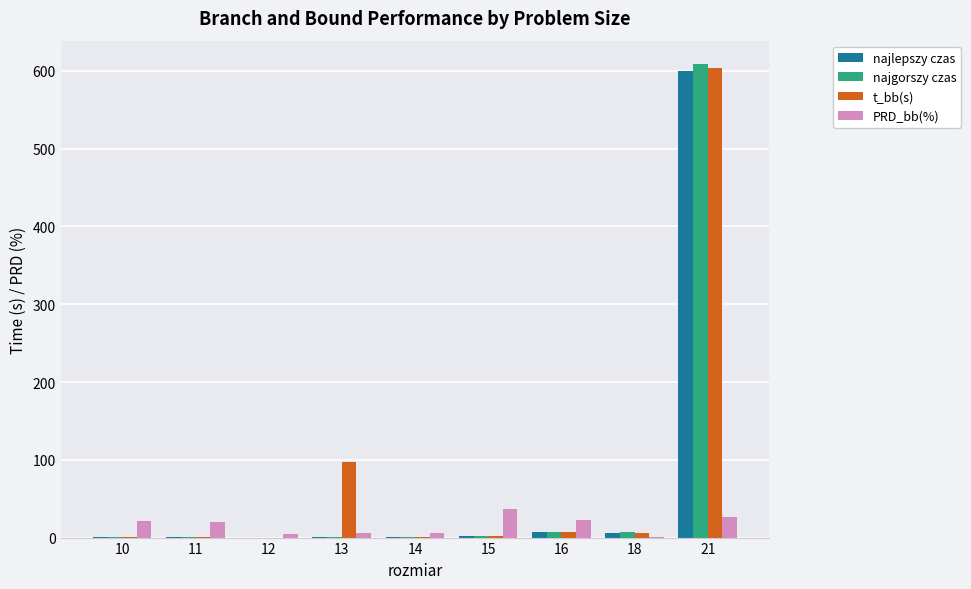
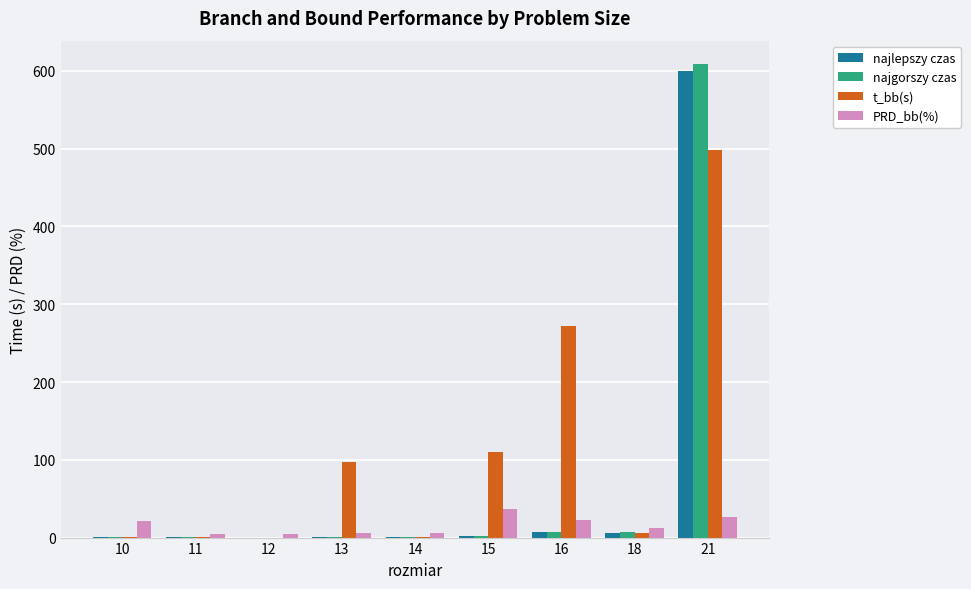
PRD_bb(%), 11: 20 -> 0
t_bb(s), 15: 0 -> 110
t_bb(s), 16: 10 -> 270
PRD_bb(%), 18: 0 -> 10
t_bb(s), 21: 600 -> 500
